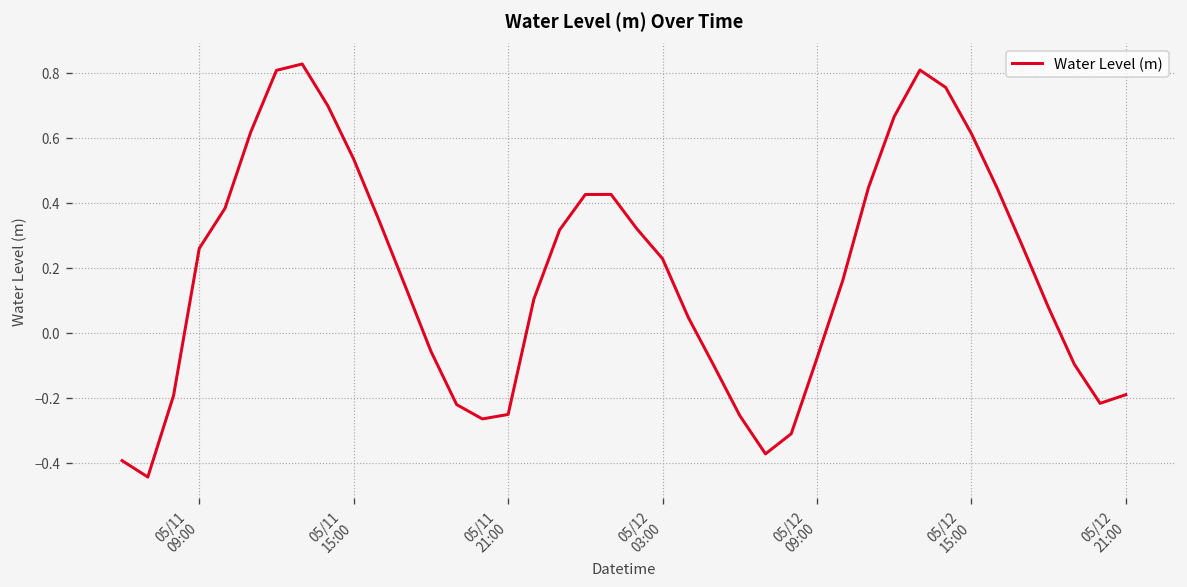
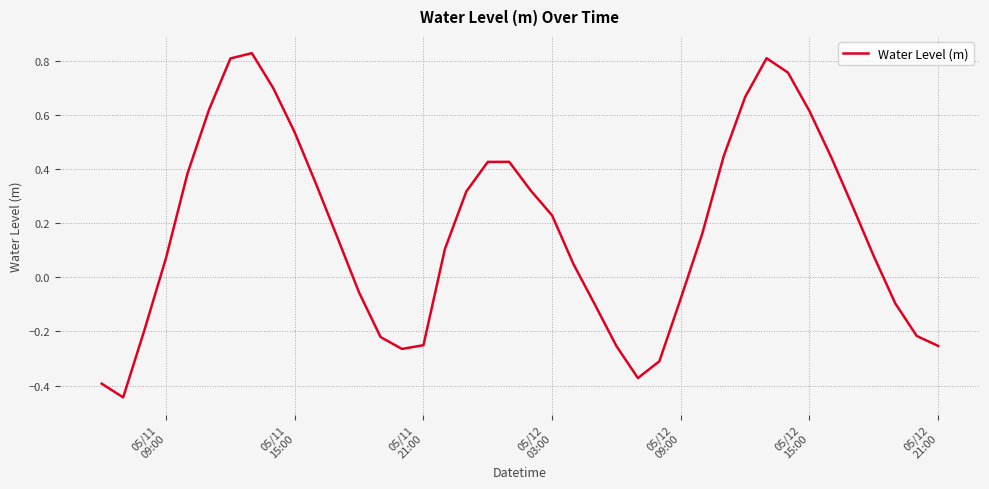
05/11 09:00: 0.26 -> 0.07
05/12 21:00: -0.19 -> -0.25
